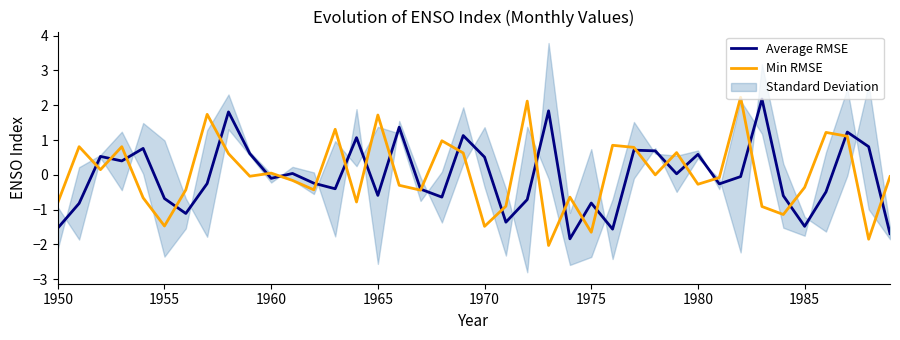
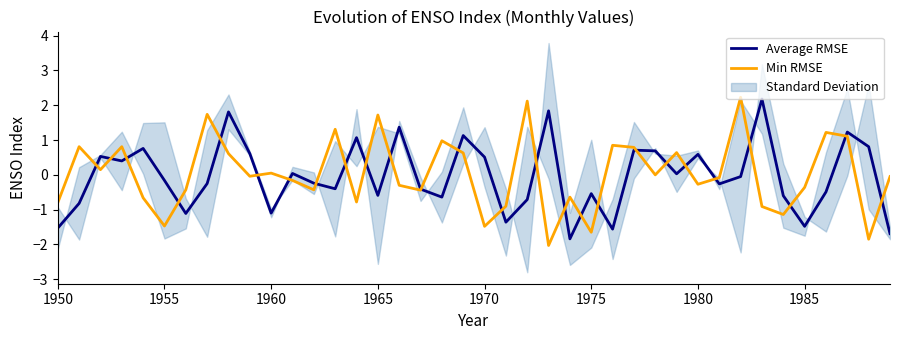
Average RMSE, 1955: -0.7 -> -0.2
Average RMSE, 1960: -0.1 -> -1.1
Average RMSE, 1975: -0.8 -> -0.5
